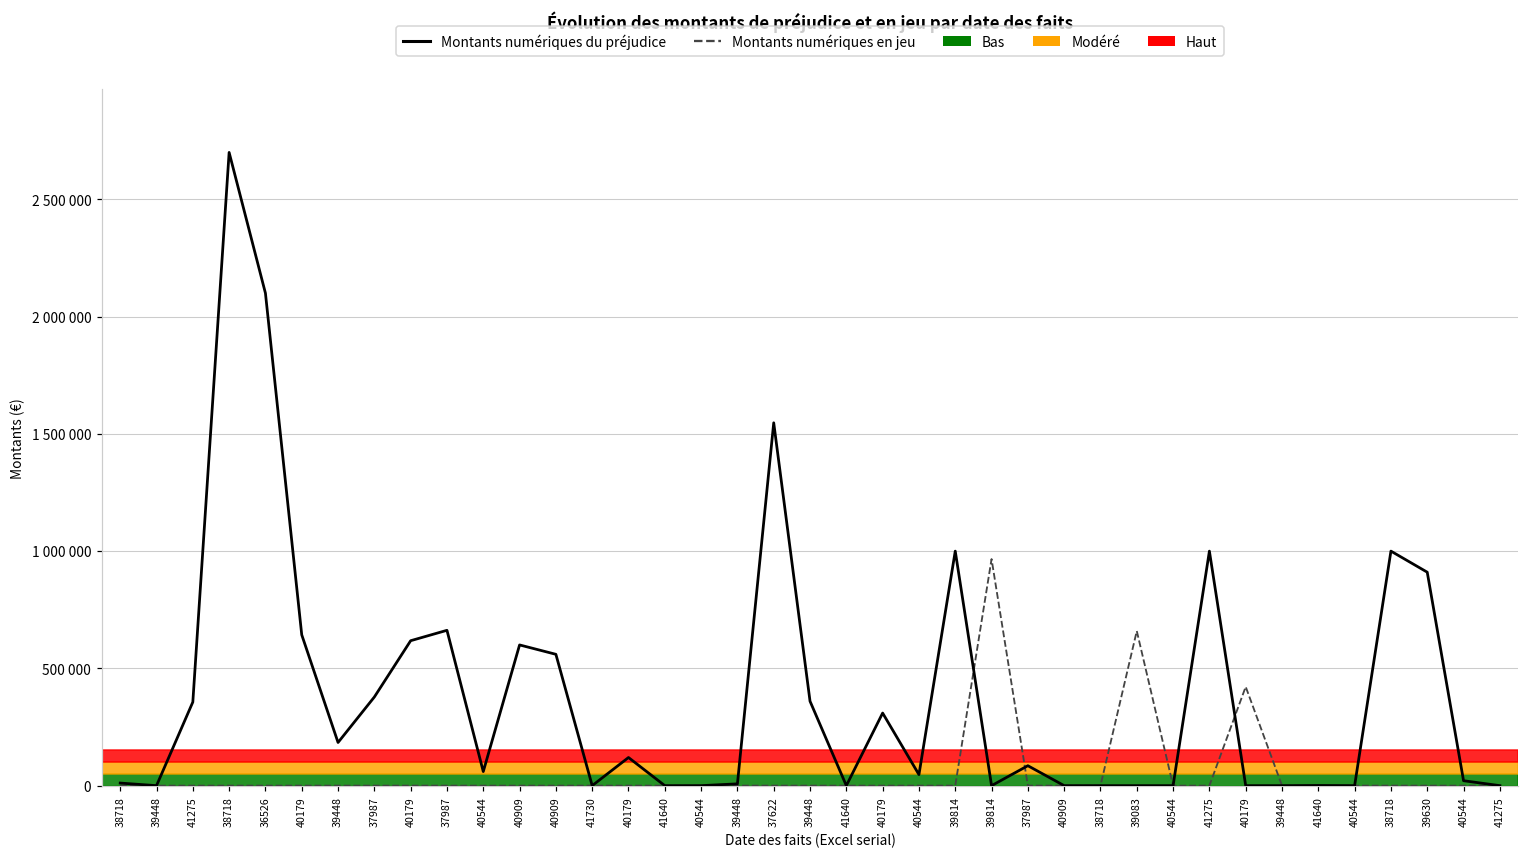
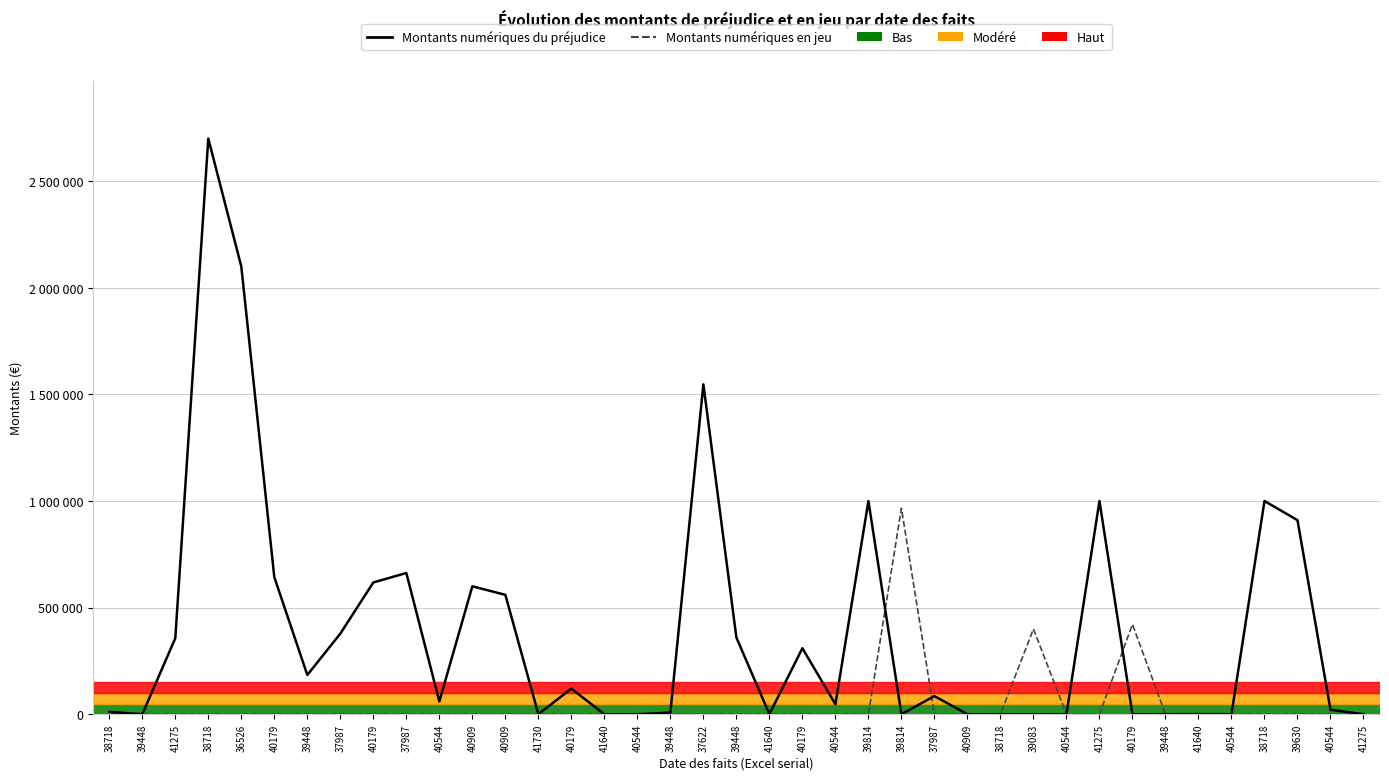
Montants numériques en jeu, 39083: 660000 -> 400000
